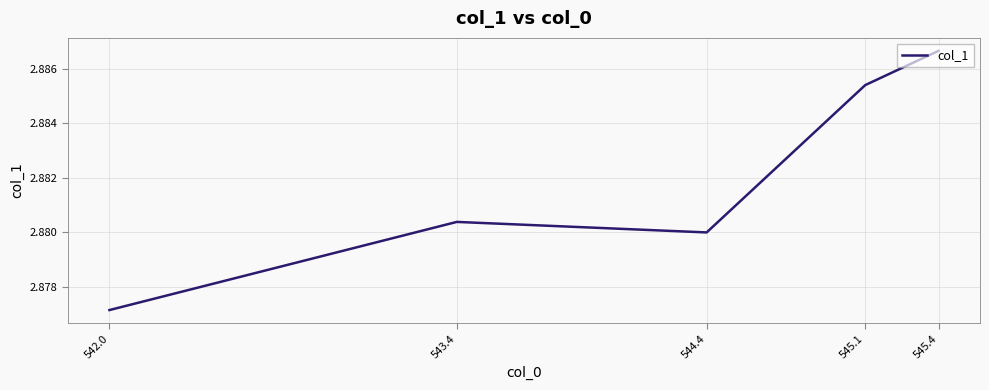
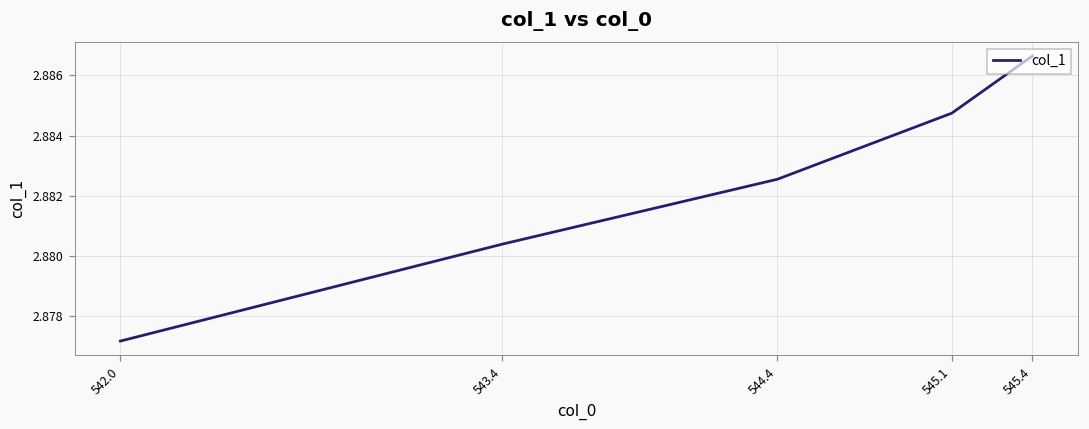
544.4: 2.8800 -> 2.8825
545.1: 2.8854 -> 2.8847
